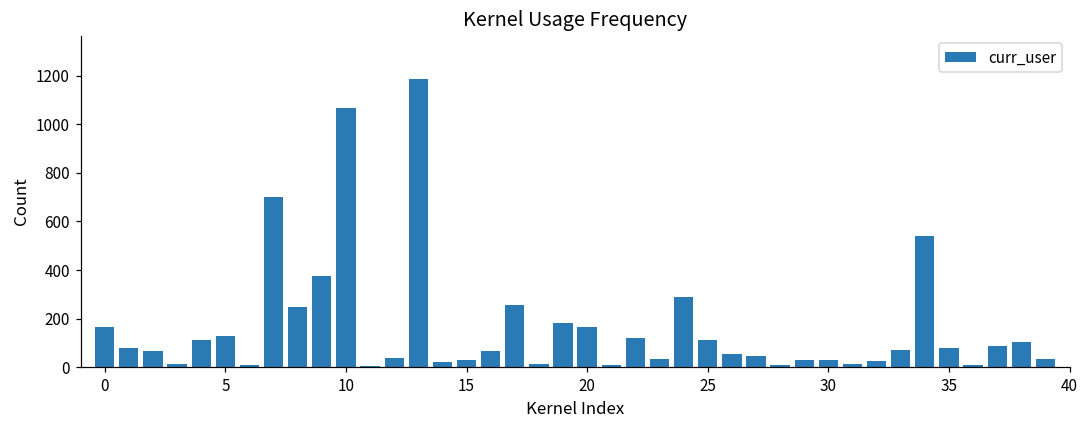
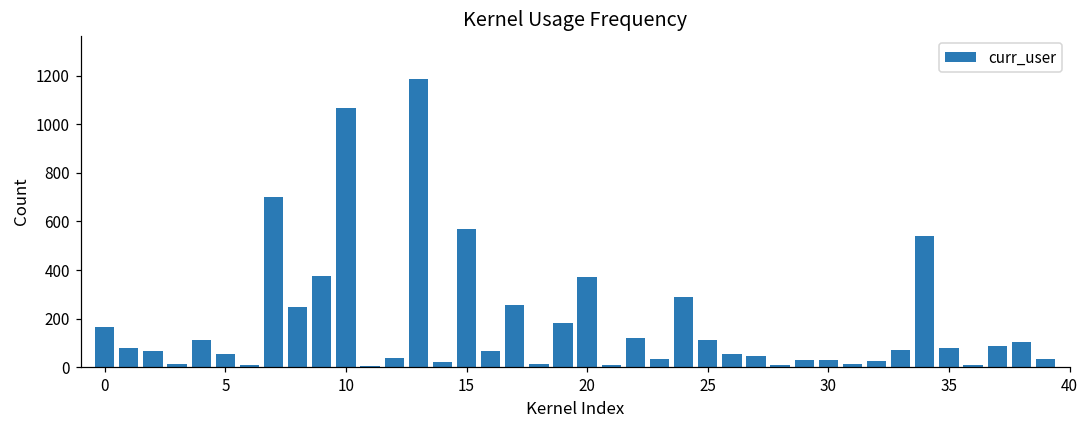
5: 130 -> 50
15: 30 -> 570
20: 160 -> 370
